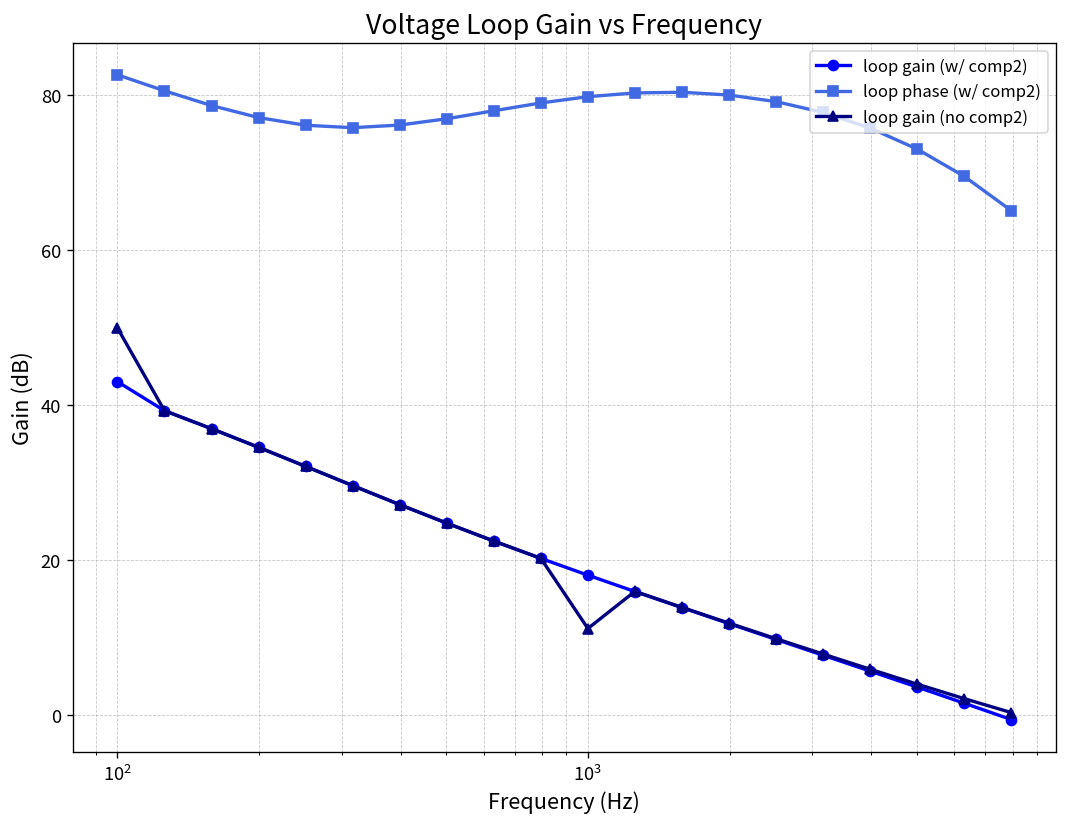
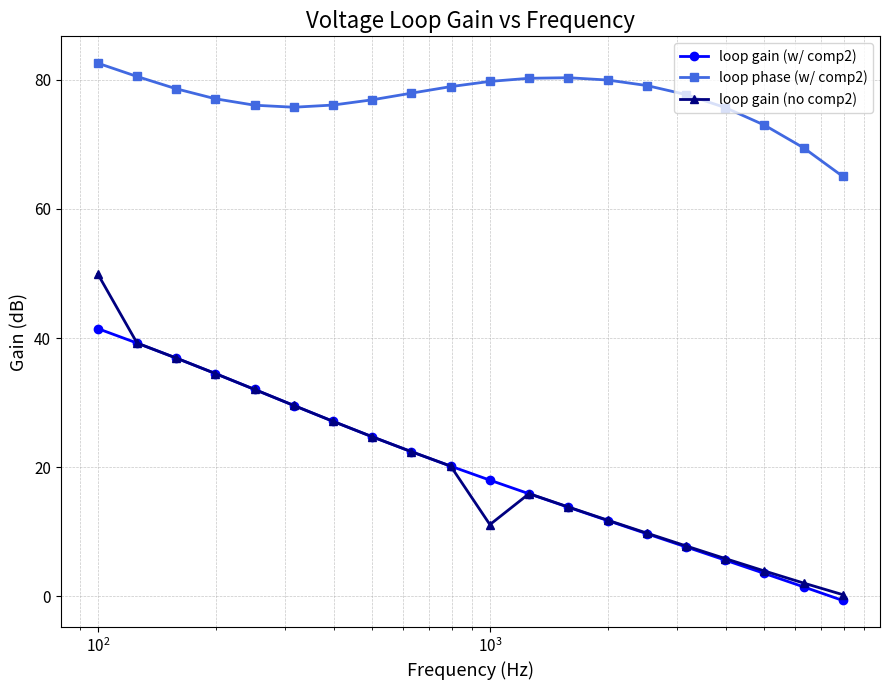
loop gain (w/ comp2), 10^2: 43 -> 41
